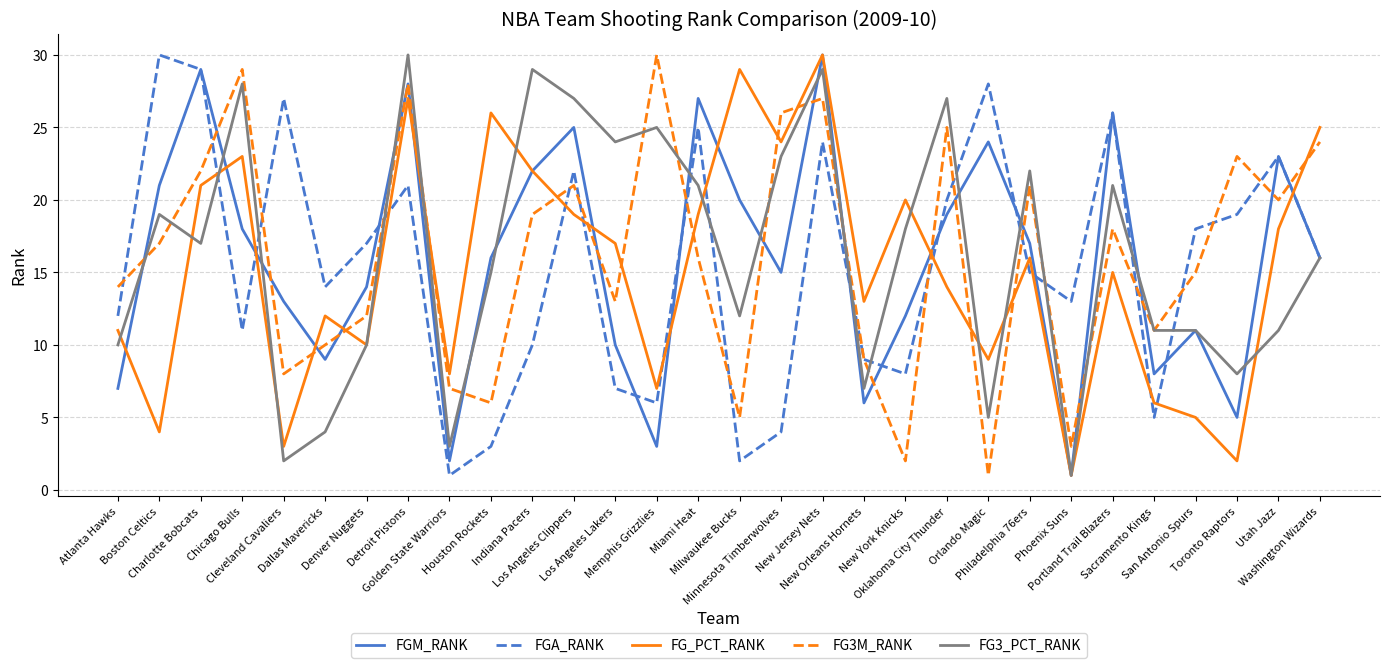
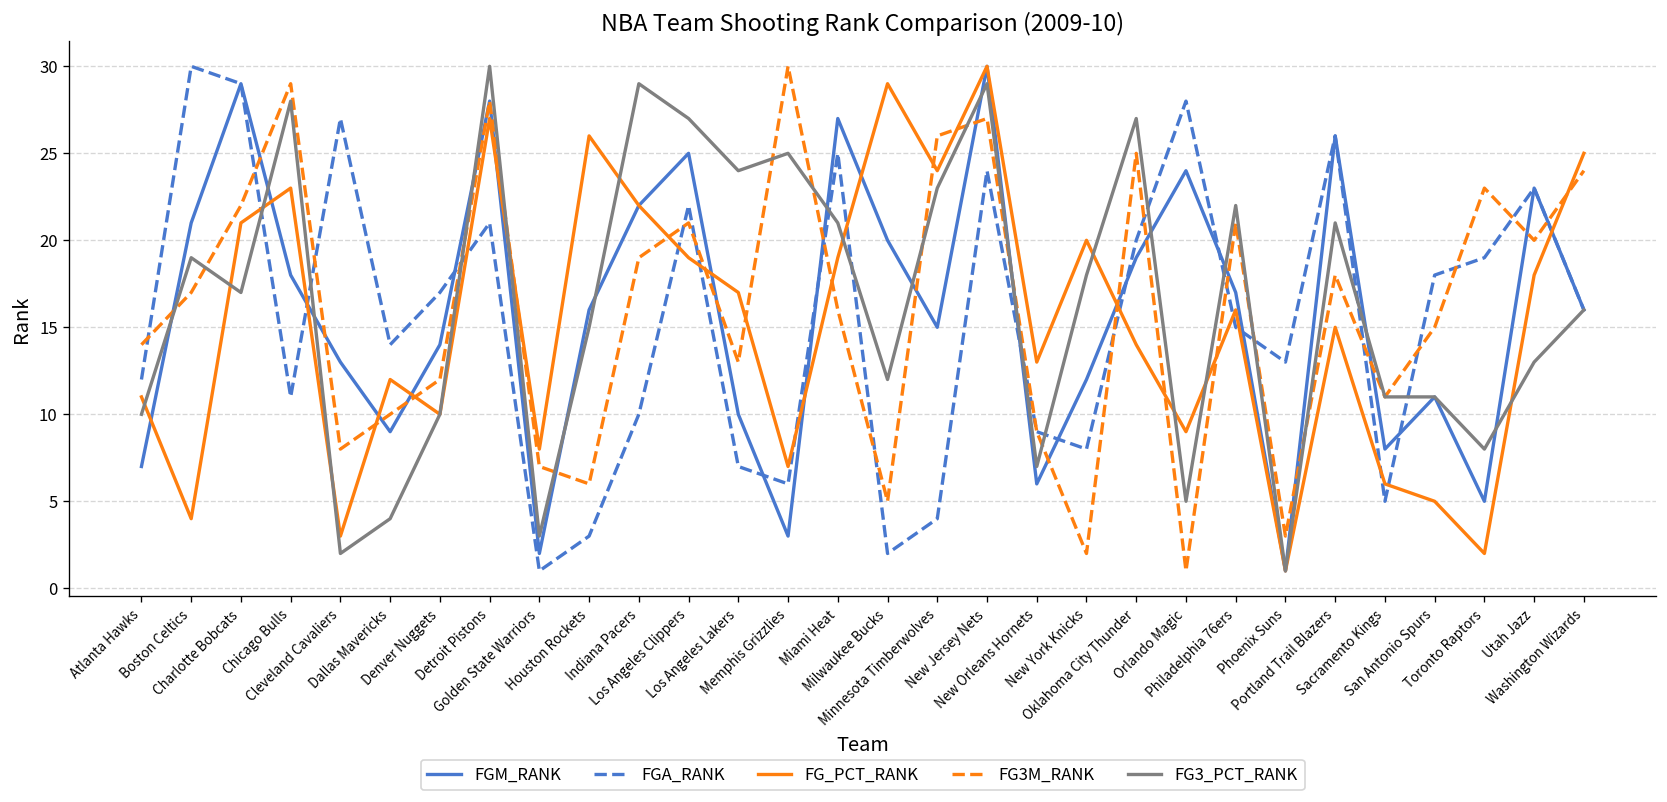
FG3_PCT_RANK, Utah Jazz: 11 -> 13
